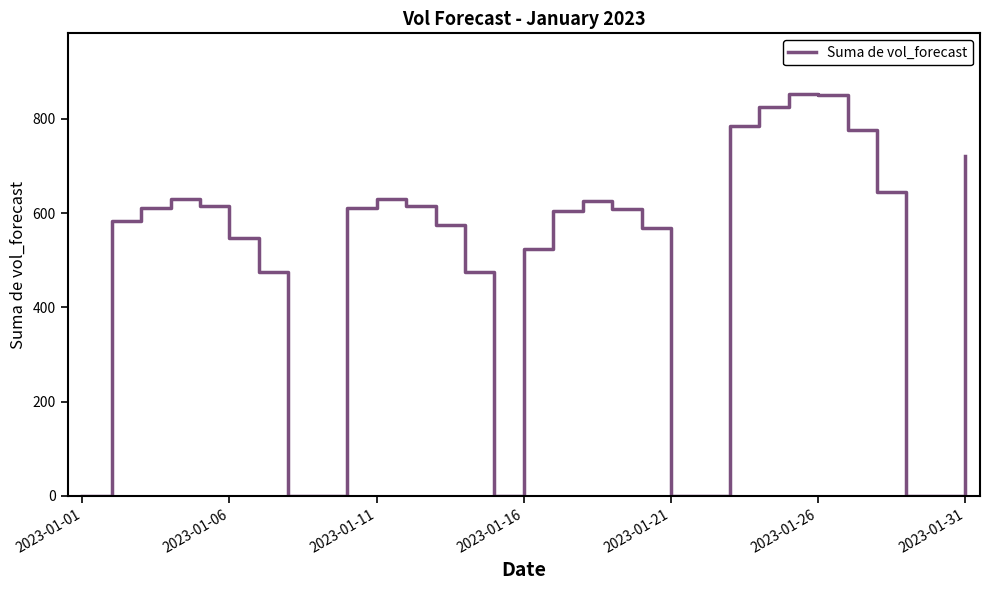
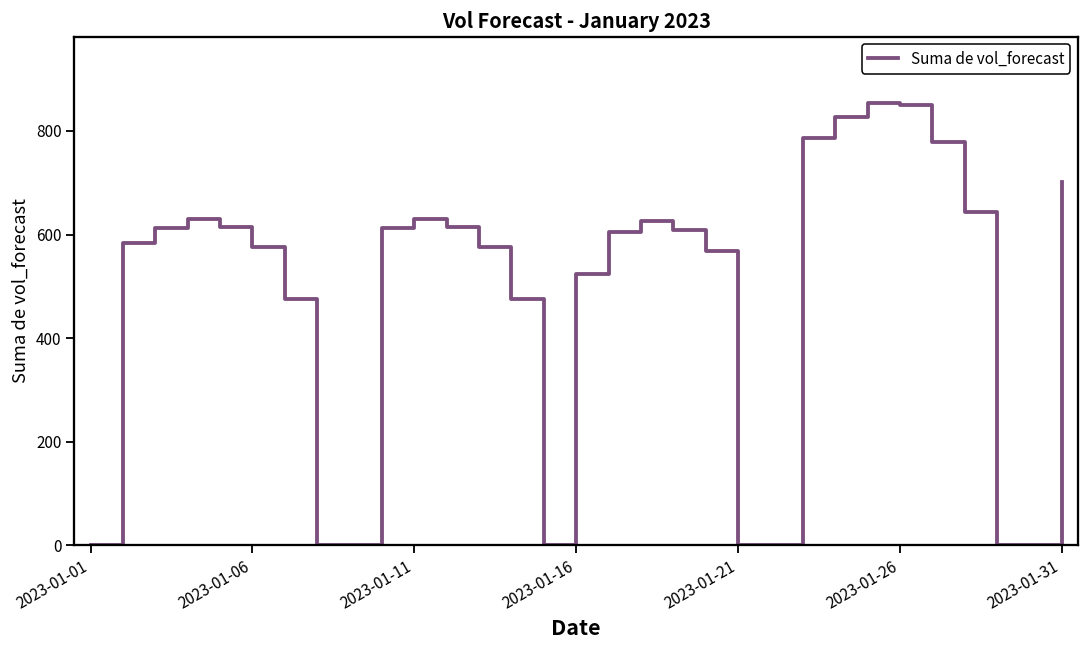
2023-01-06: 550 -> 580
2023-01-31: 720 -> 700
